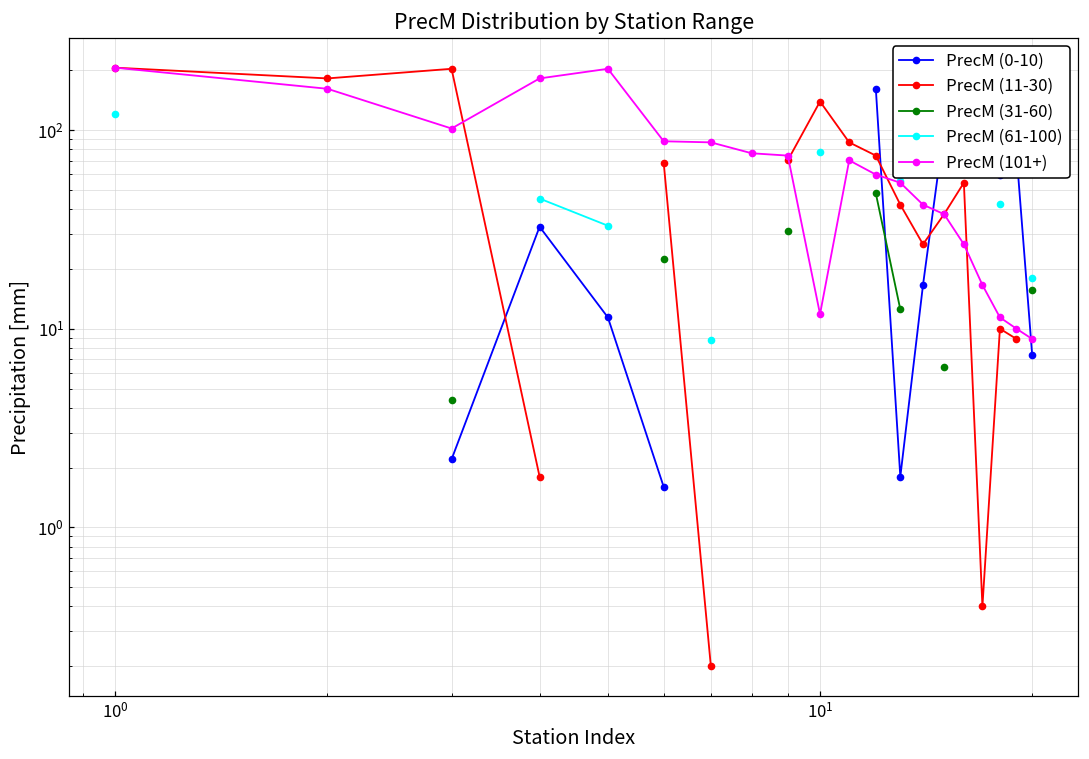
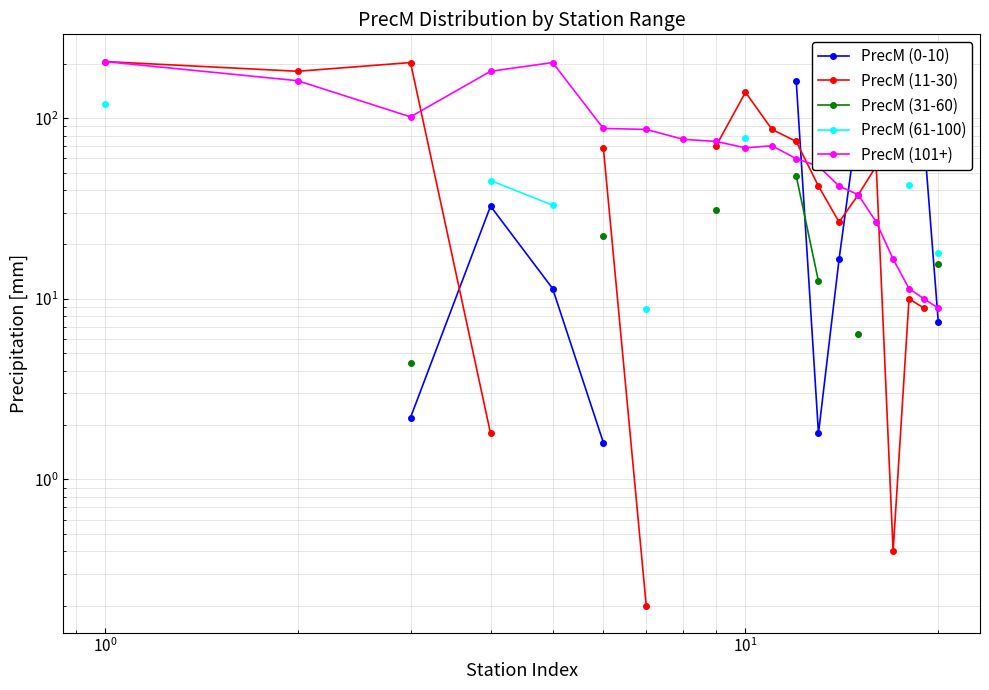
PrecM (101+), 10^1: 12 -> 69
